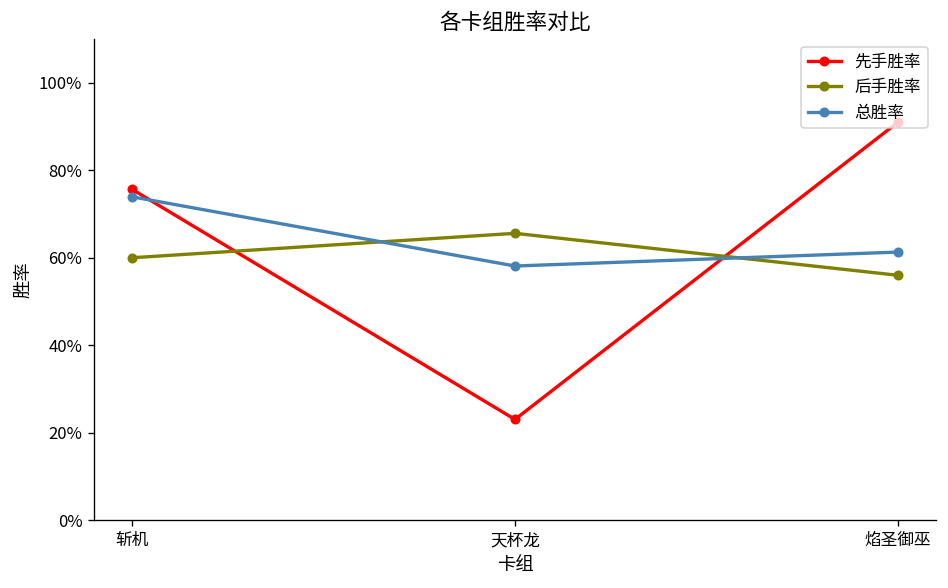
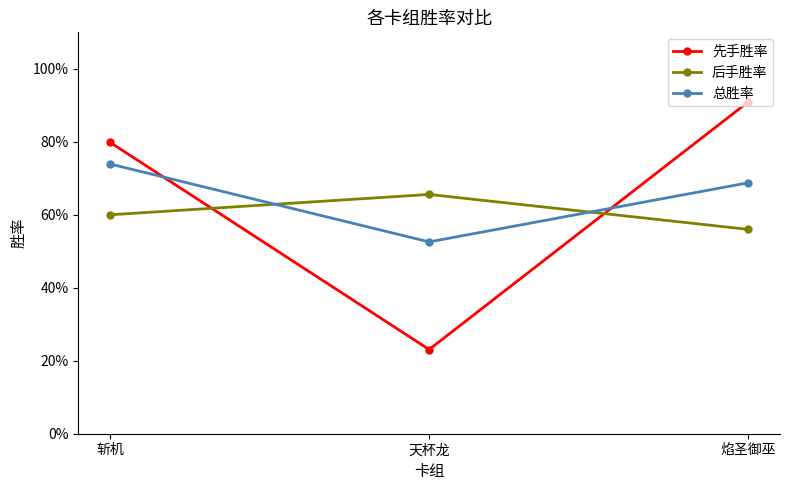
先手胜率, 斩机: 76% -> 80%
总胜率, 天杯龙: 58% -> 53%
总胜率, 焰圣御巫: 61% -> 69%
